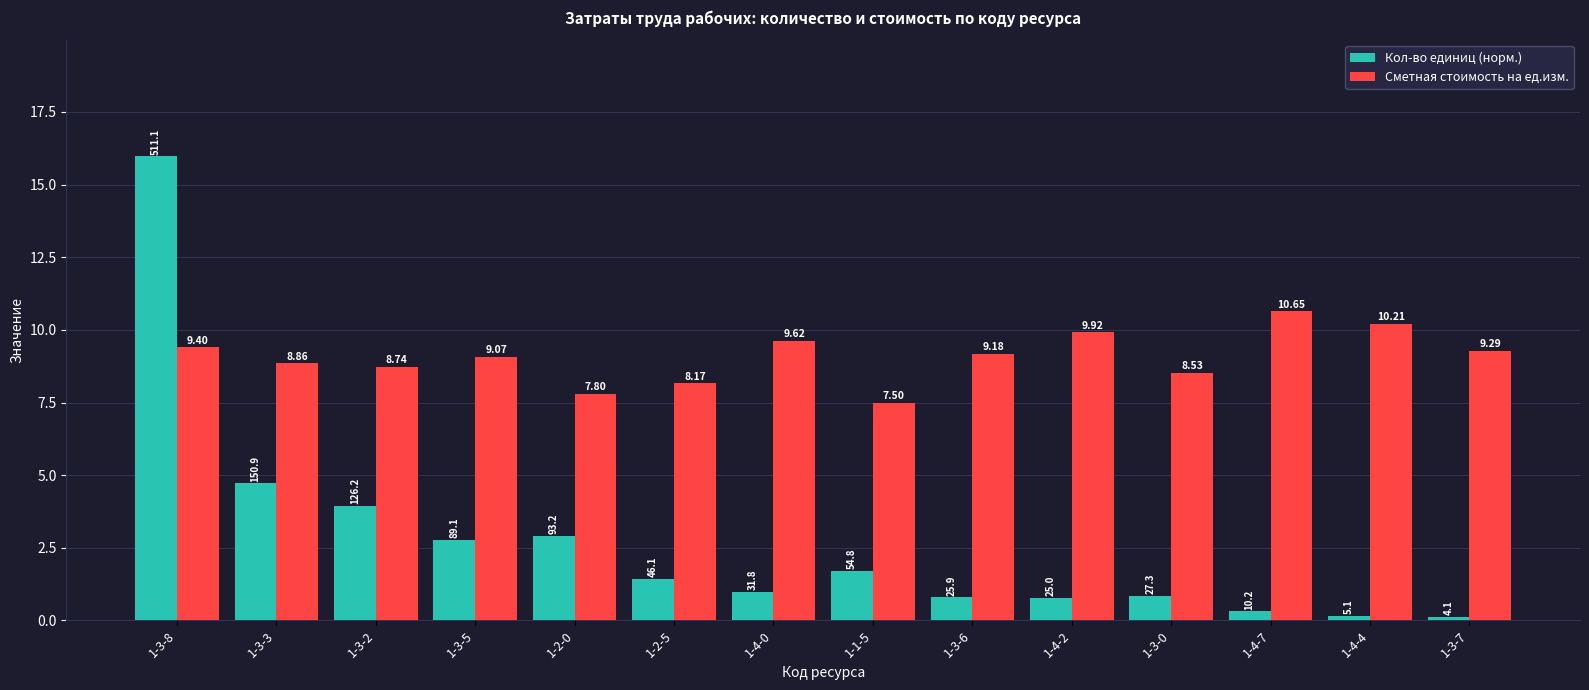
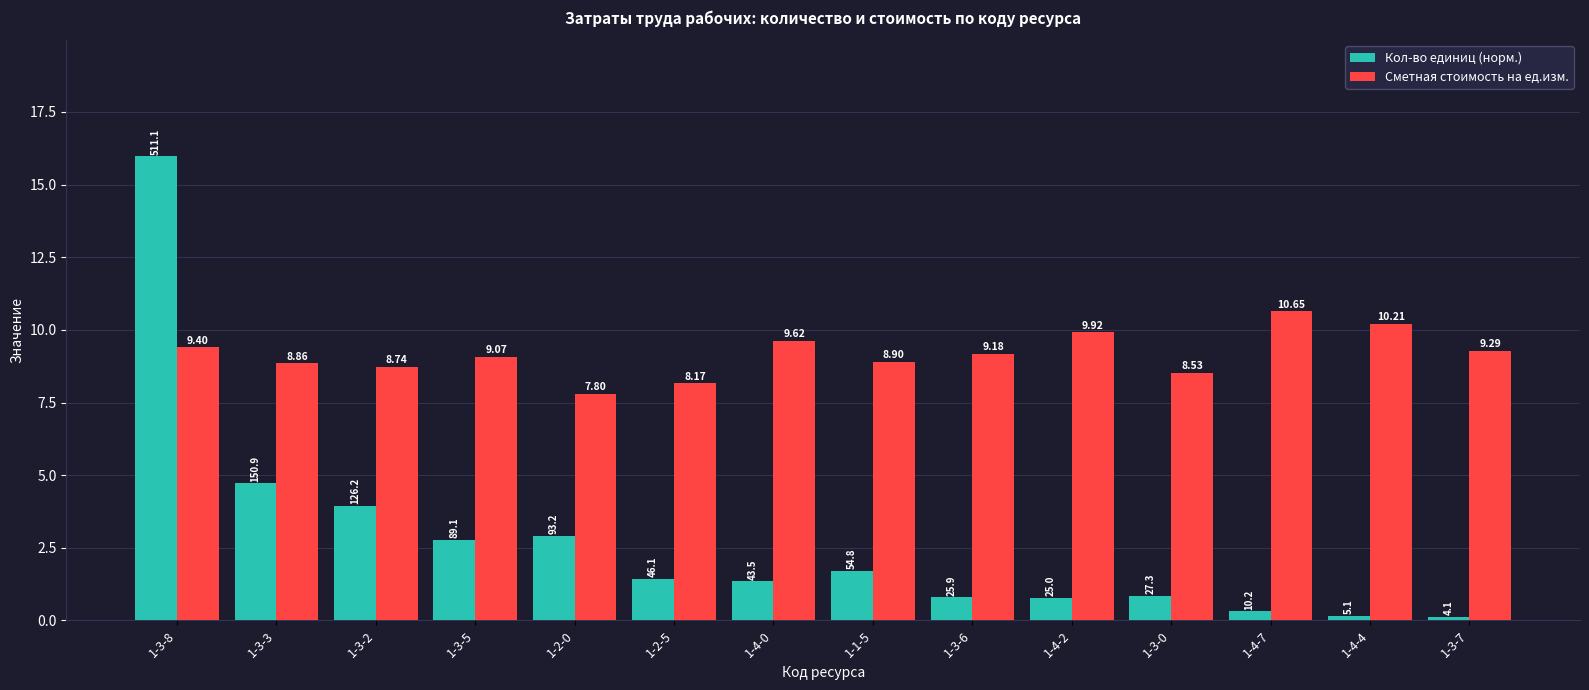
Кол-во единиц (норм.), 1-4-0: 31.8 -> 43.5
Сметная стоимость на ед.изм., 1-1-5: 7.50 -> 8.90
